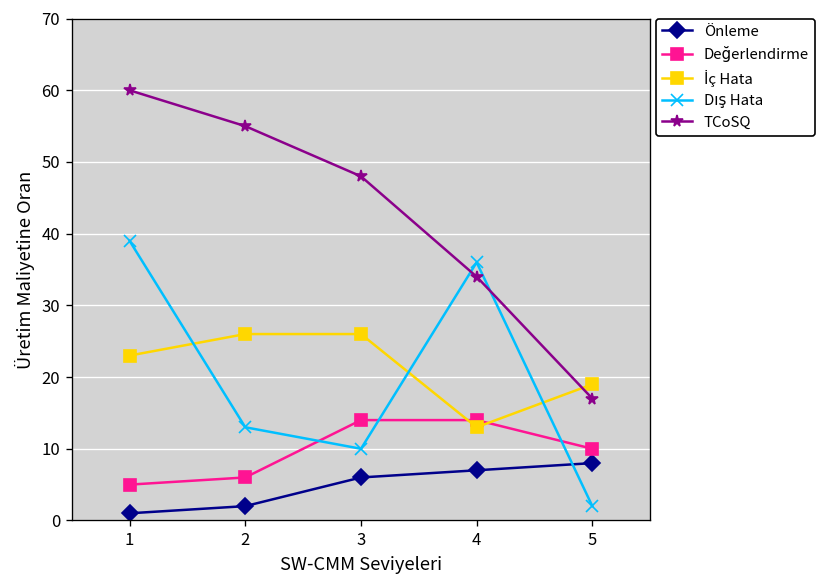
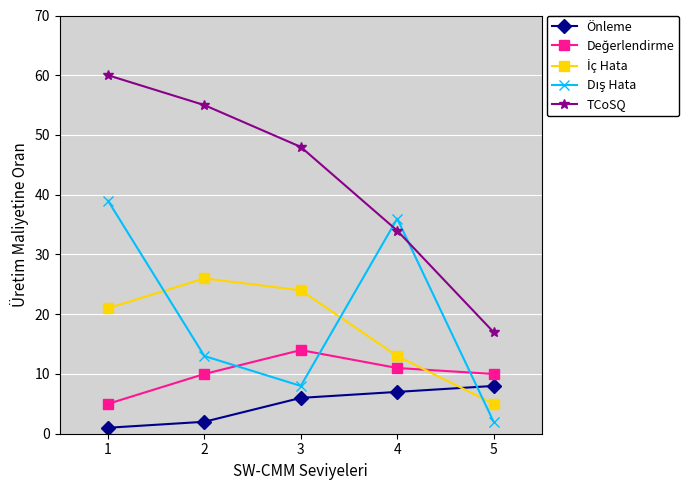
İç Hata, 1: 23 -> 21
Değerlendirme, 2: 6 -> 10
İç Hata, 3: 26 -> 24
Dış Hata, 3: 10 -> 8
Değerlendirme, 4: 14 -> 11
İç Hata, 5: 19 -> 5
